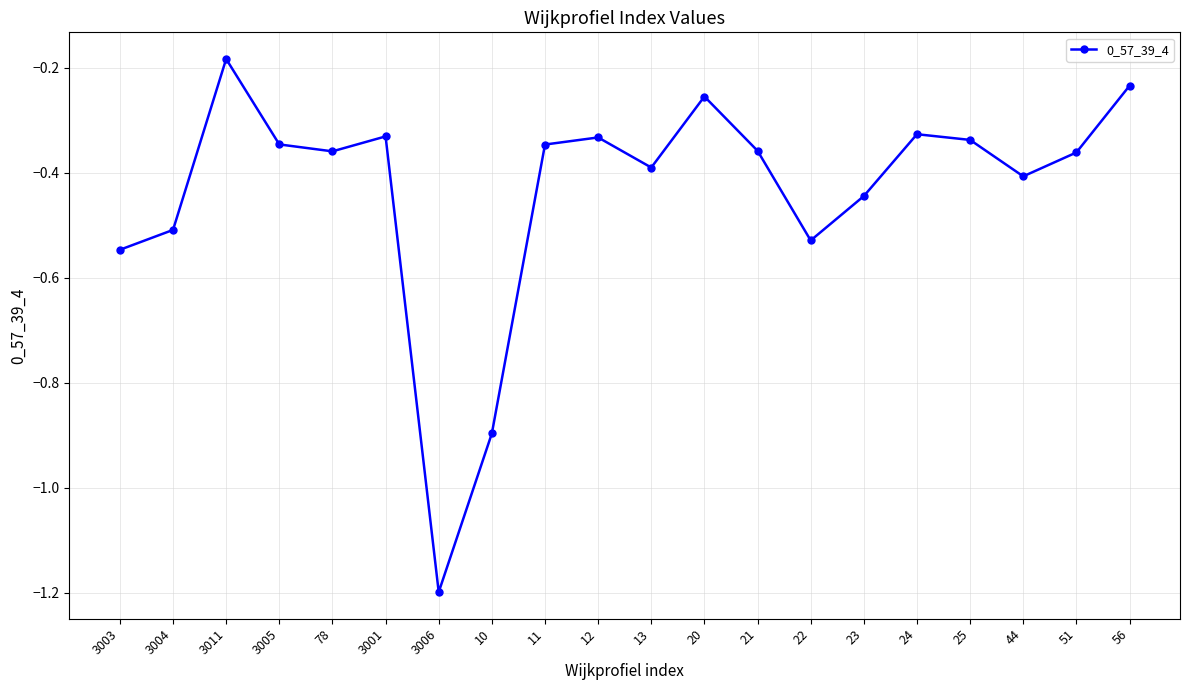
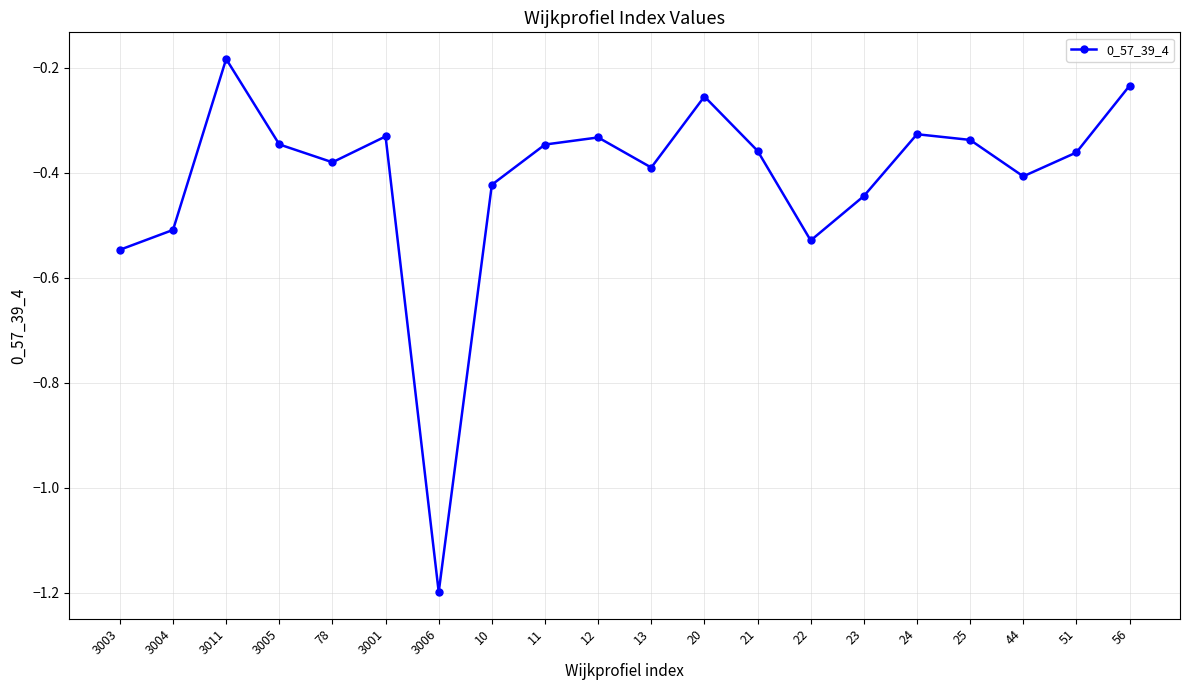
78: -0.36 -> -0.38
10: -0.90 -> -0.42
